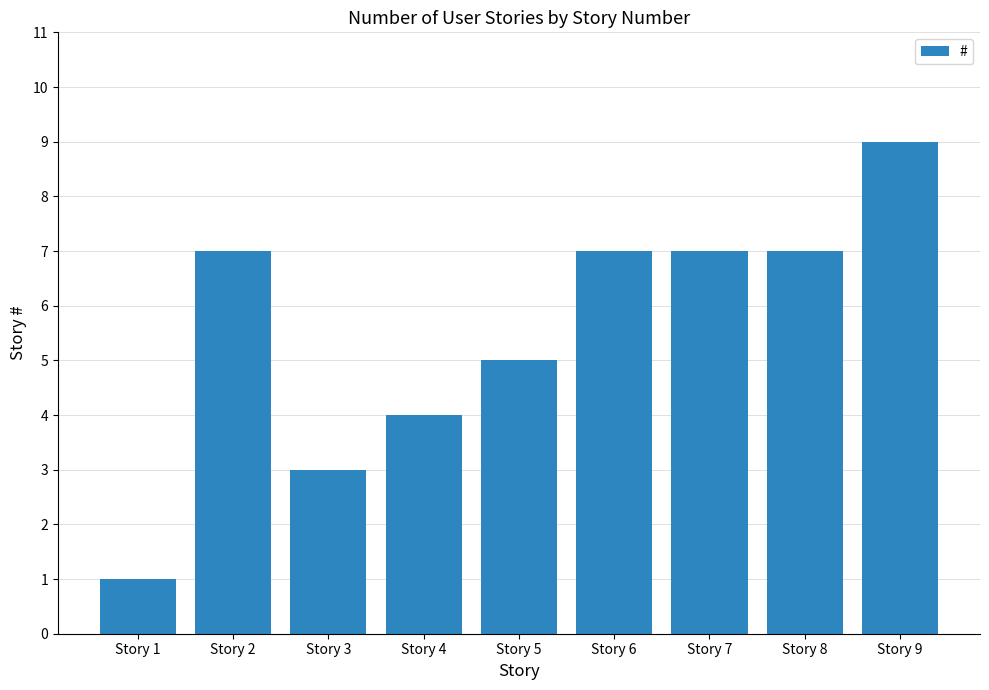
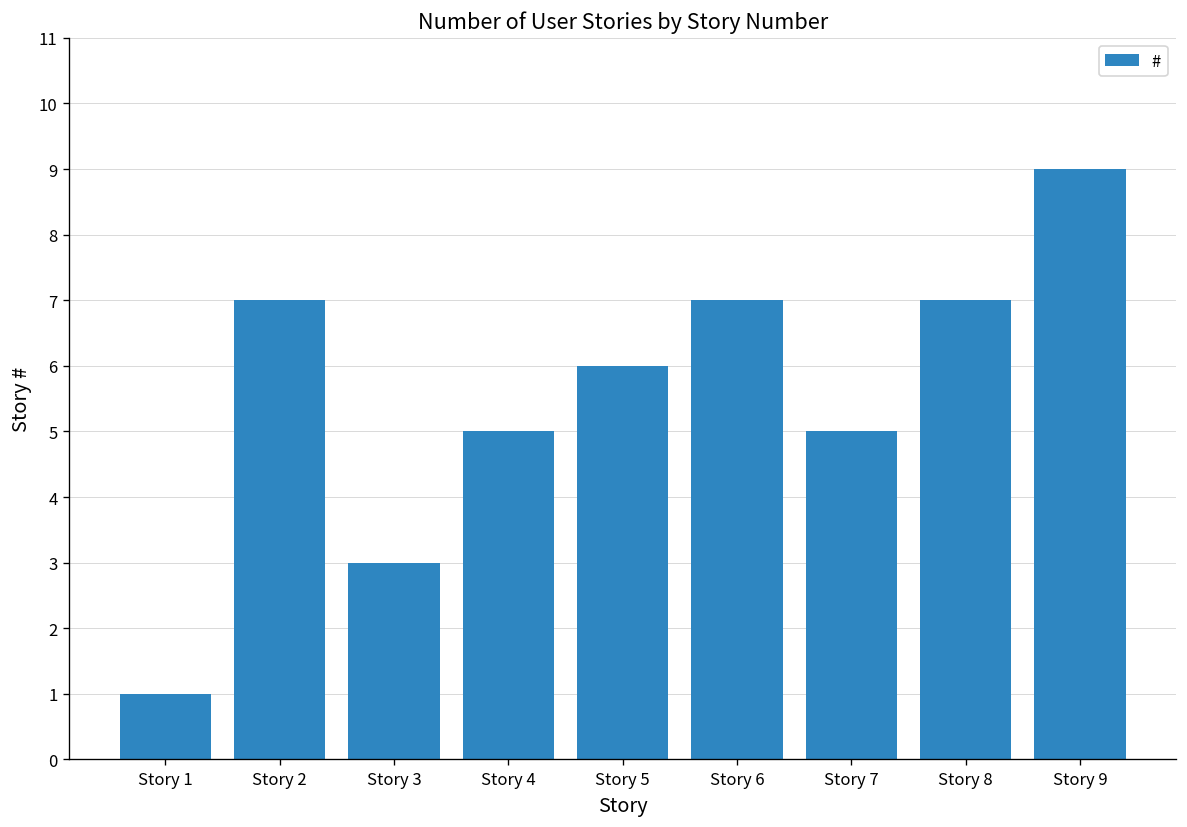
Story 4: 4 -> 5
Story 5: 5 -> 6
Story 7: 7 -> 5
